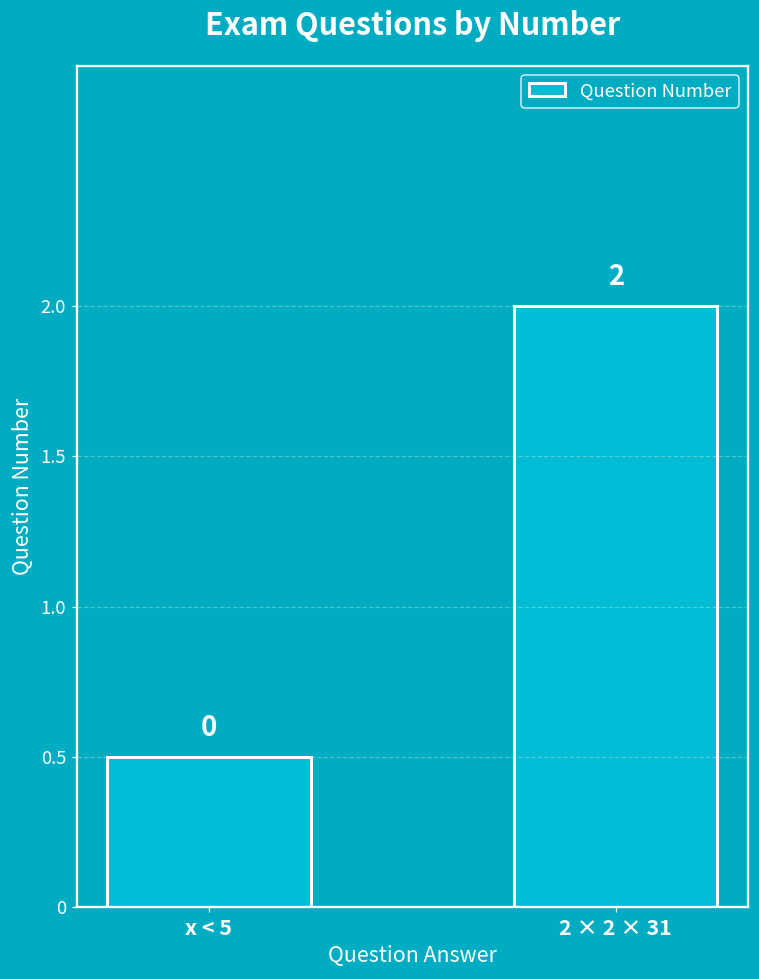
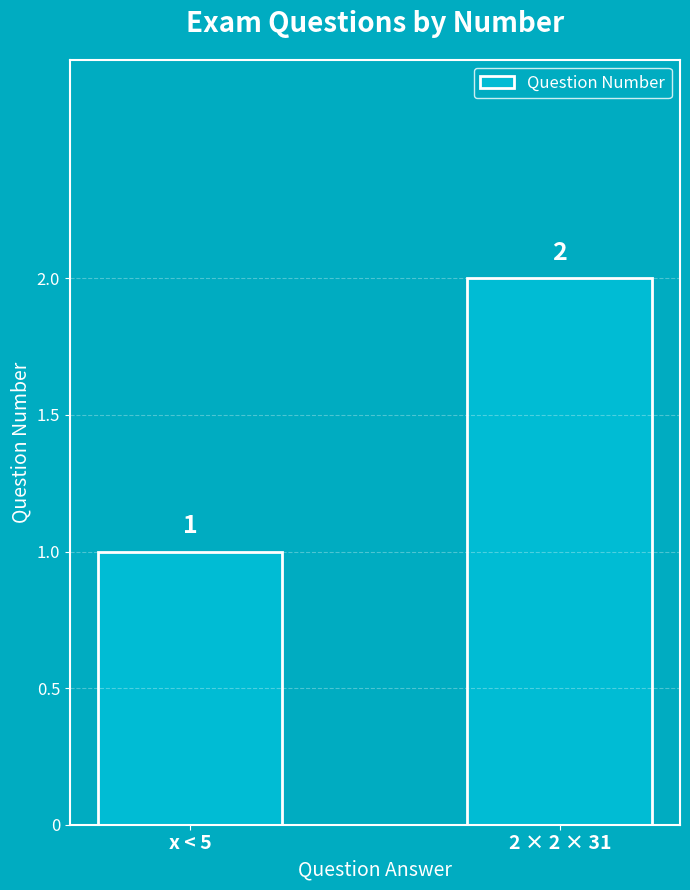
x < 5: 0 -> 1
